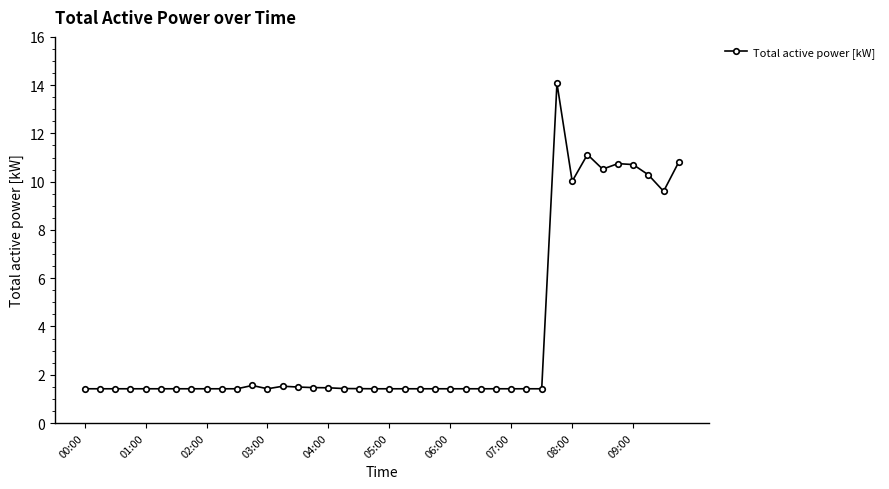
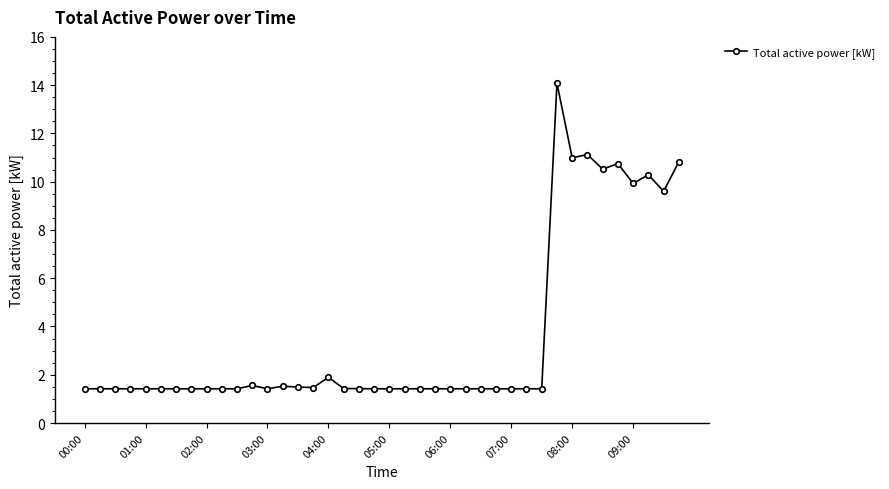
04:00: 1.5 -> 1.9
08:00: 10.0 -> 11.0
09:00: 10.7 -> 9.9
